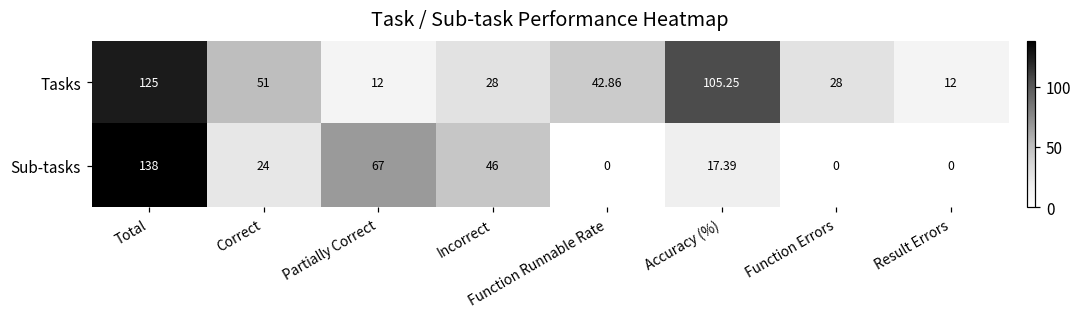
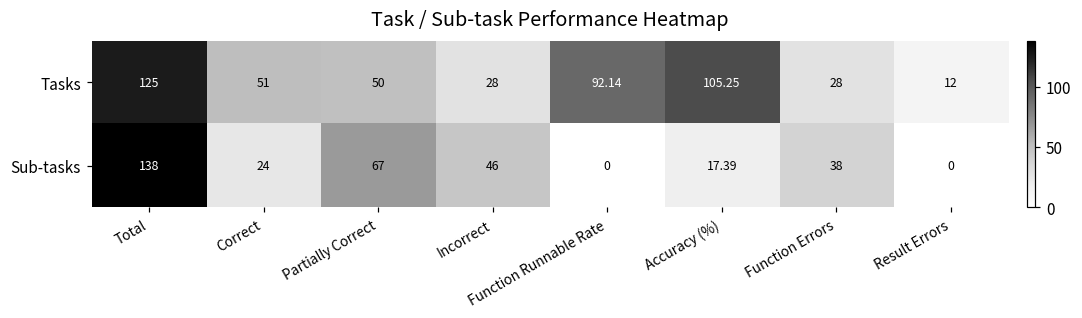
Tasks, Partially Correct: 12 -> 50
Tasks, Function Runnable Rate: 42.86 -> 92.14
Sub-tasks, Function Errors: 0 -> 38
